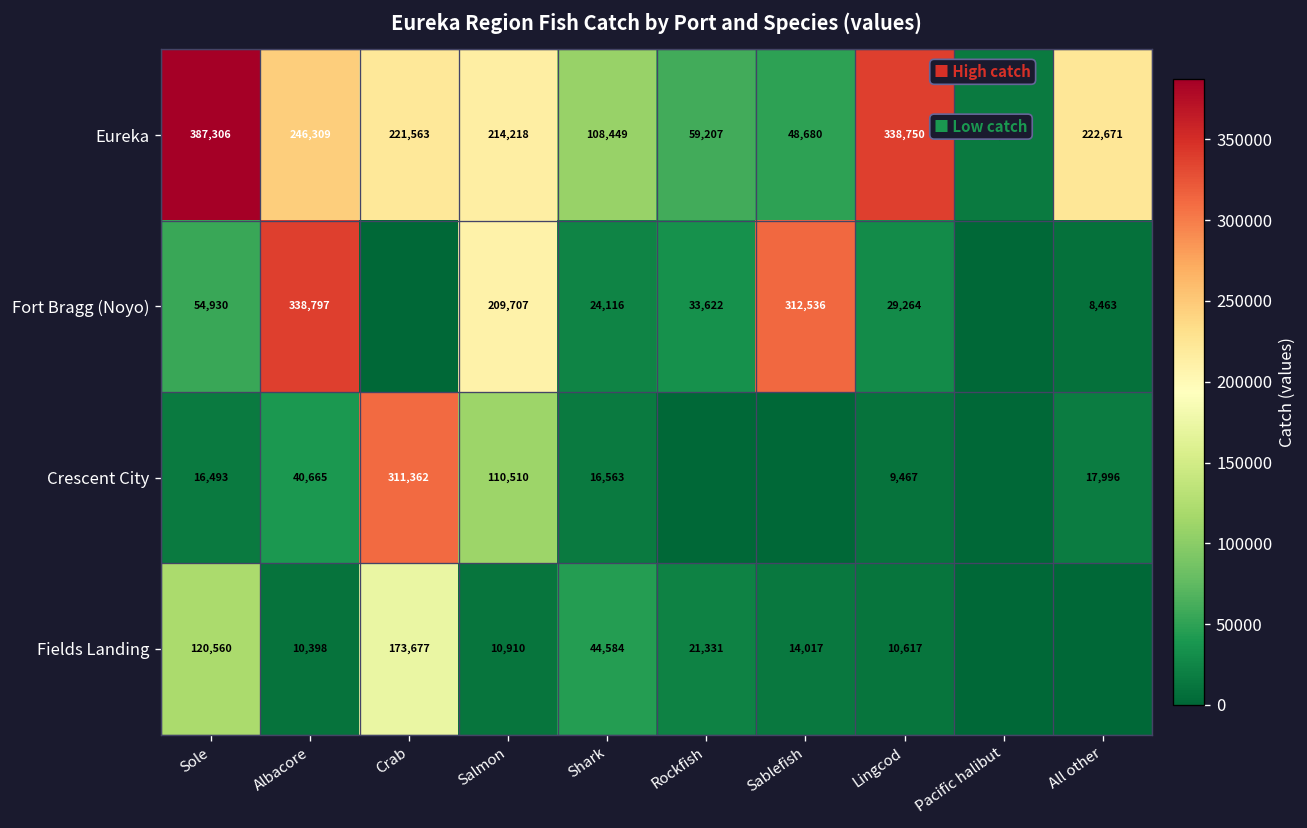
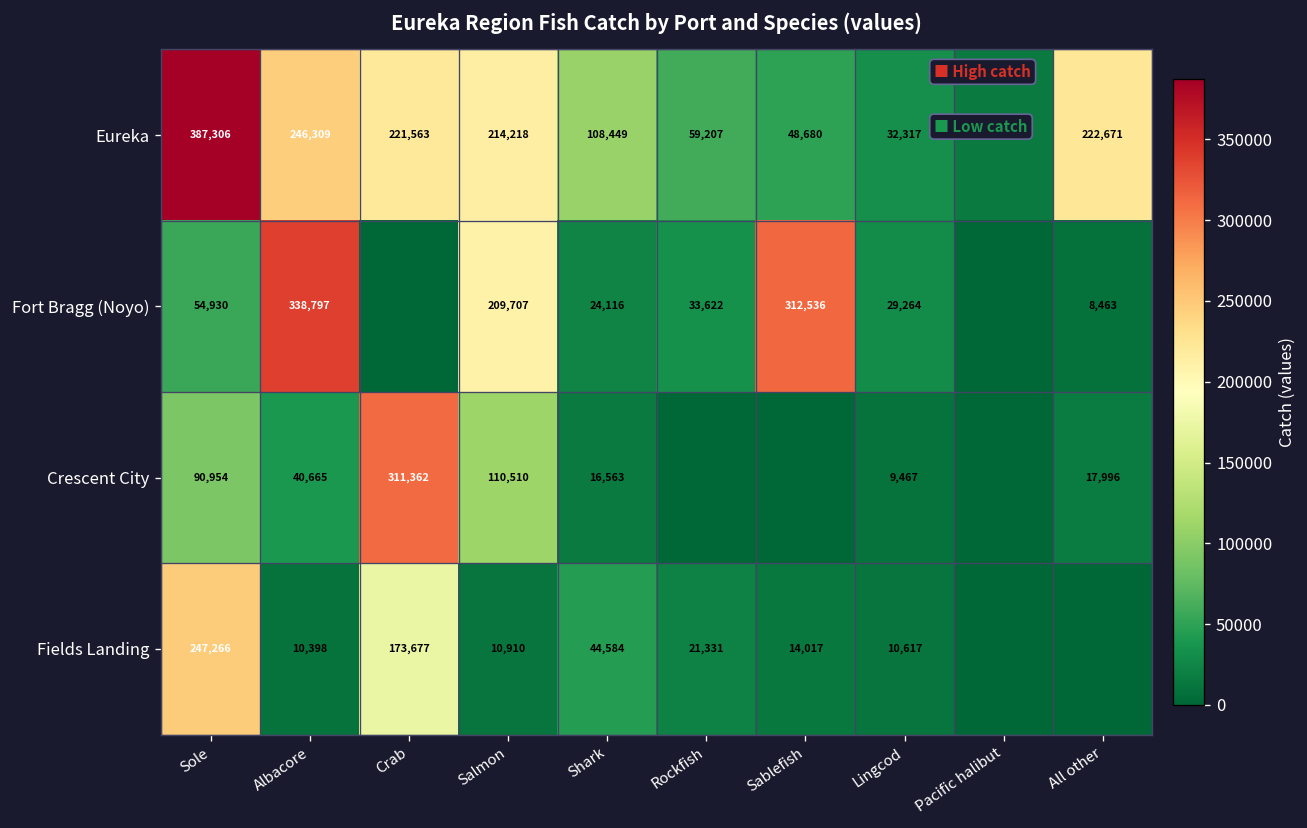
Eureka, Lingcod: 338,750 -> 32,317
Crescent City, Sole: 16,493 -> 90,954
Fields Landing, Sole: 120,560 -> 247,266
